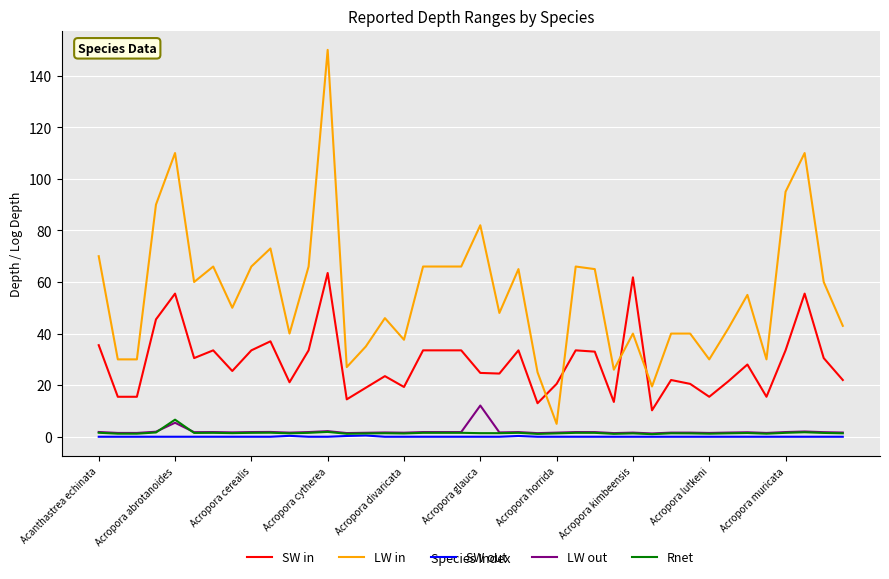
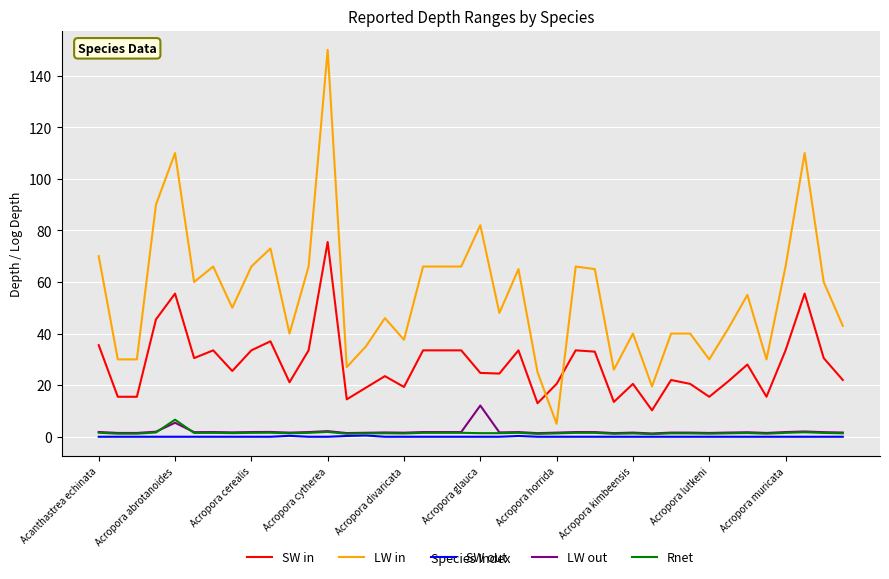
SW in, Acropora cytherea: 64 -> 76
SW in, Acropora kimbeensis: 62 -> 21
LW in, Acropora muricata: 95 -> 66
